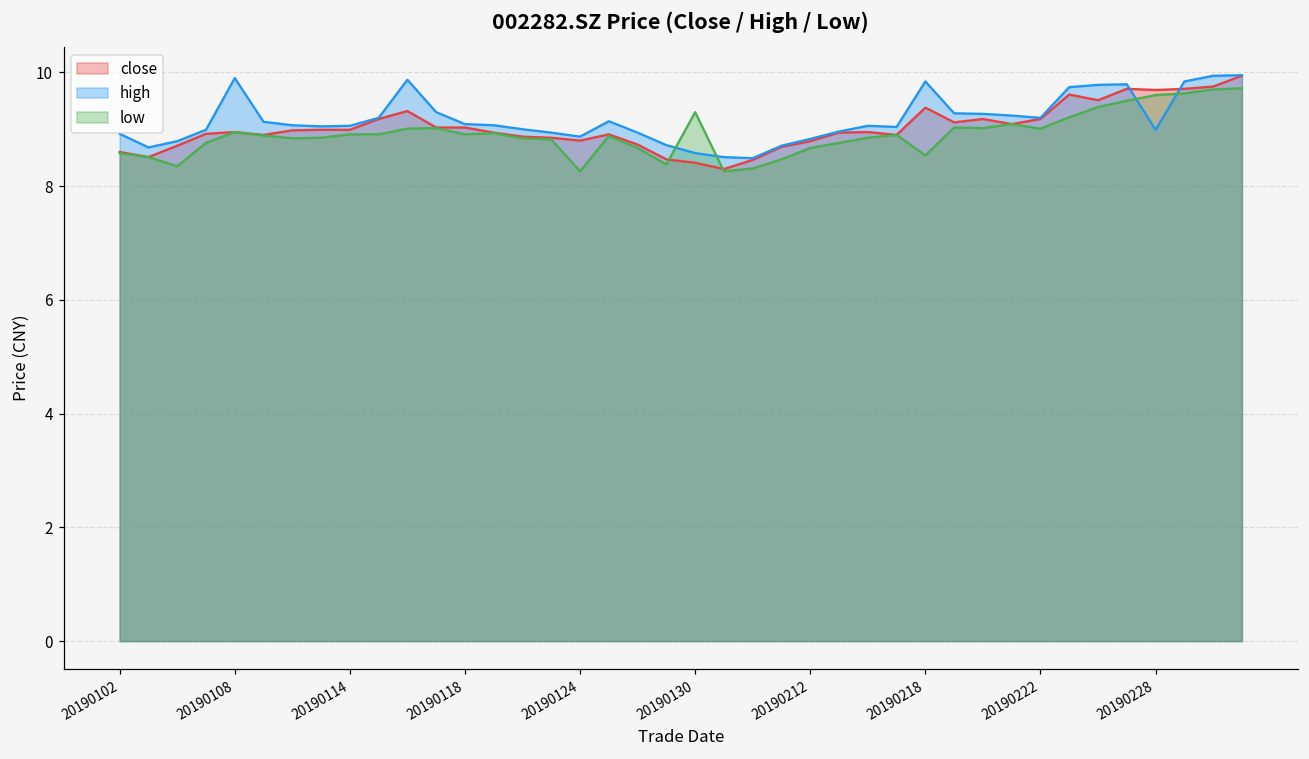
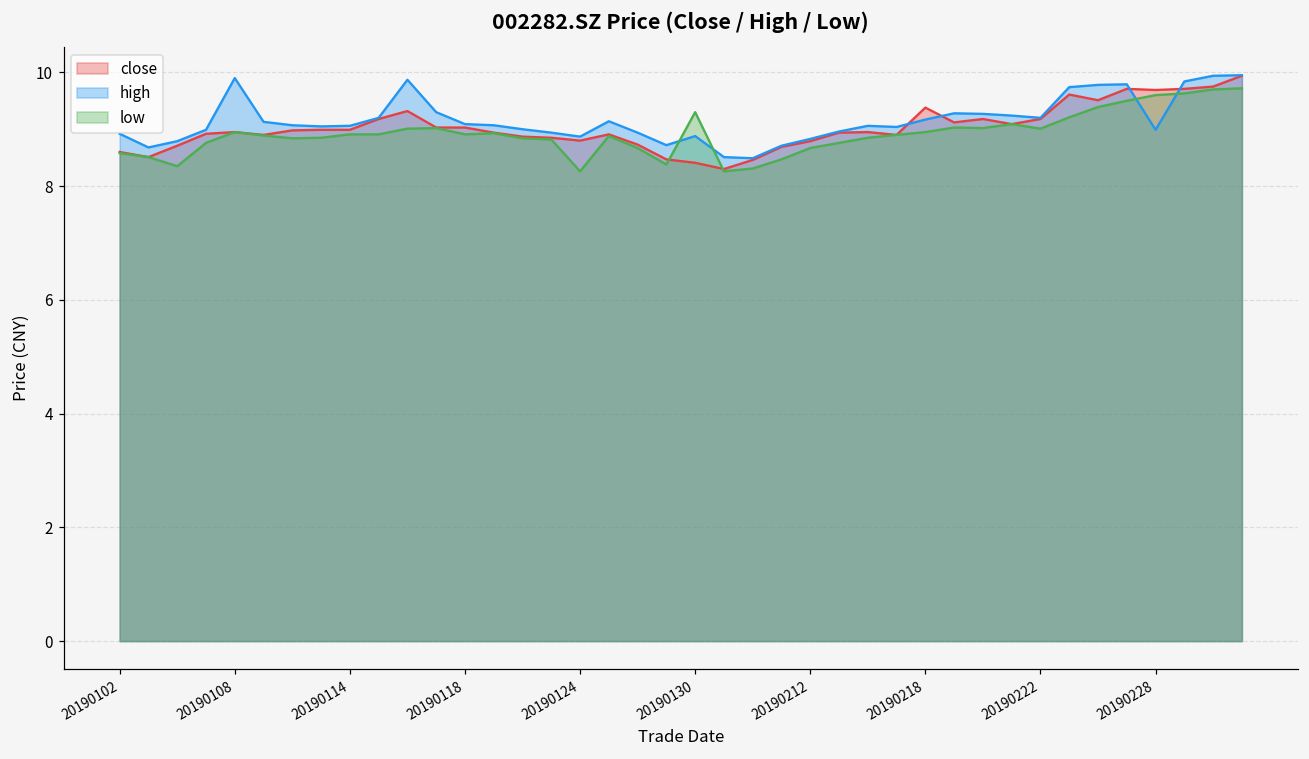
high, 20190130: 8.6 -> 8.9
high, 20190218: 9.8 -> 9.2
low, 20190218: 8.5 -> 9.0
